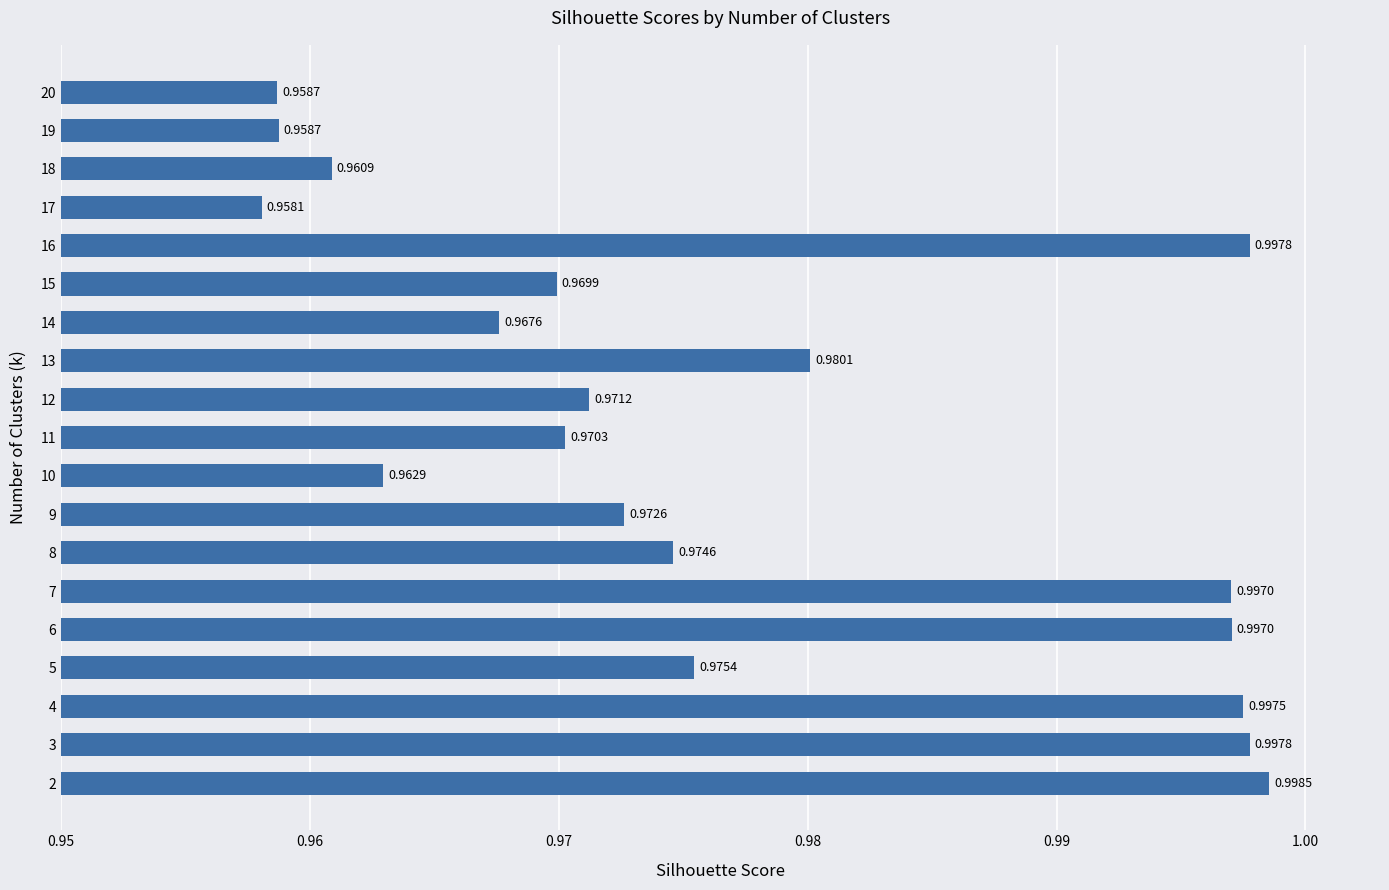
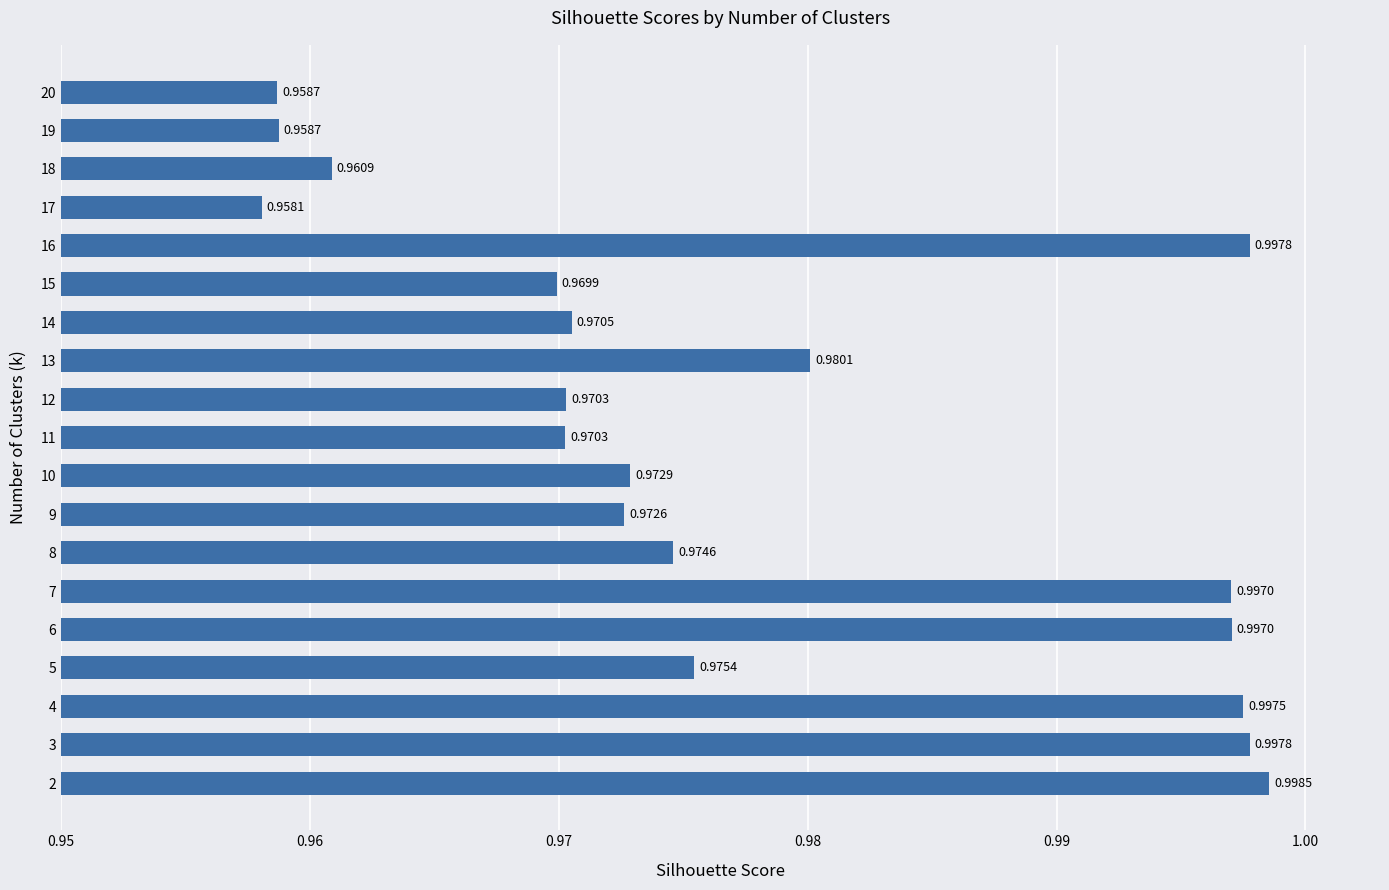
14: 0.9676 -> 0.9705
12: 0.9712 -> 0.9703
10: 0.9629 -> 0.9729
